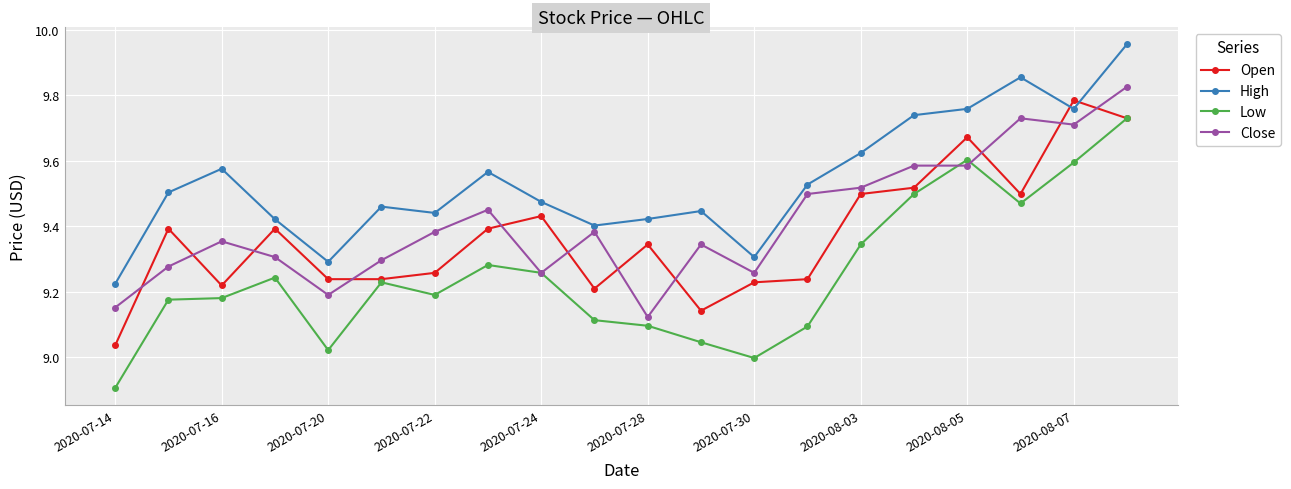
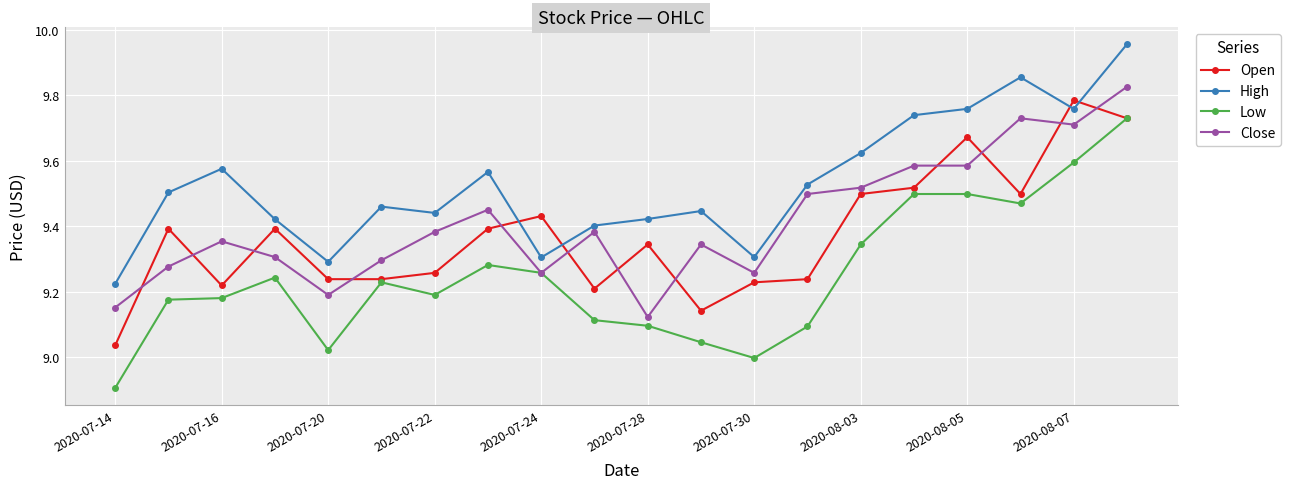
High, 2020-07-24: 9.47 -> 9.30
Low, 2020-08-05: 9.60 -> 9.50
